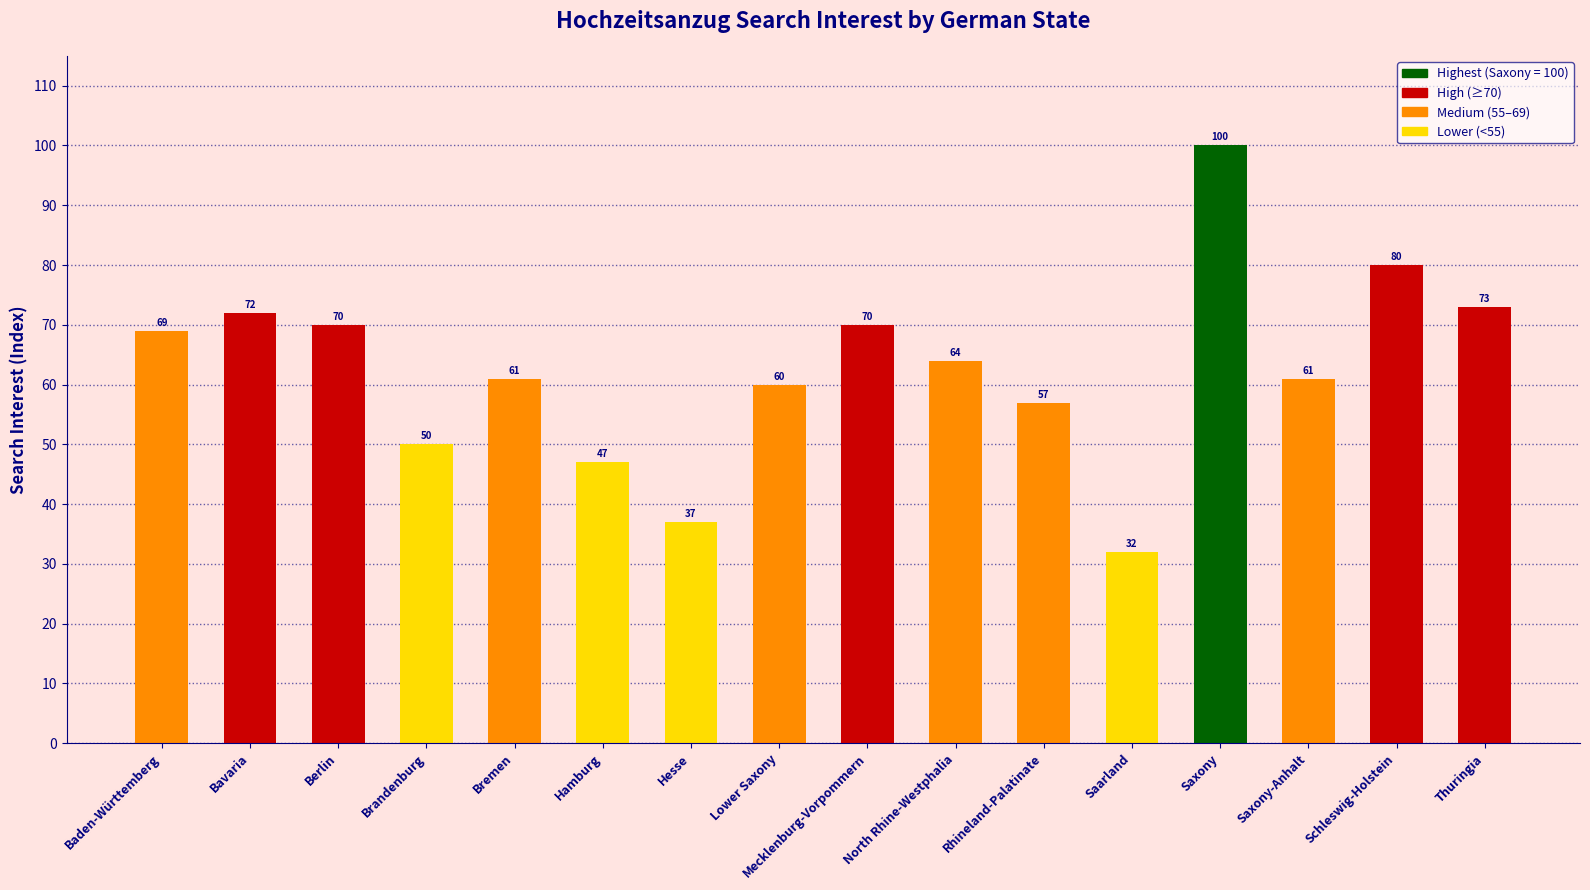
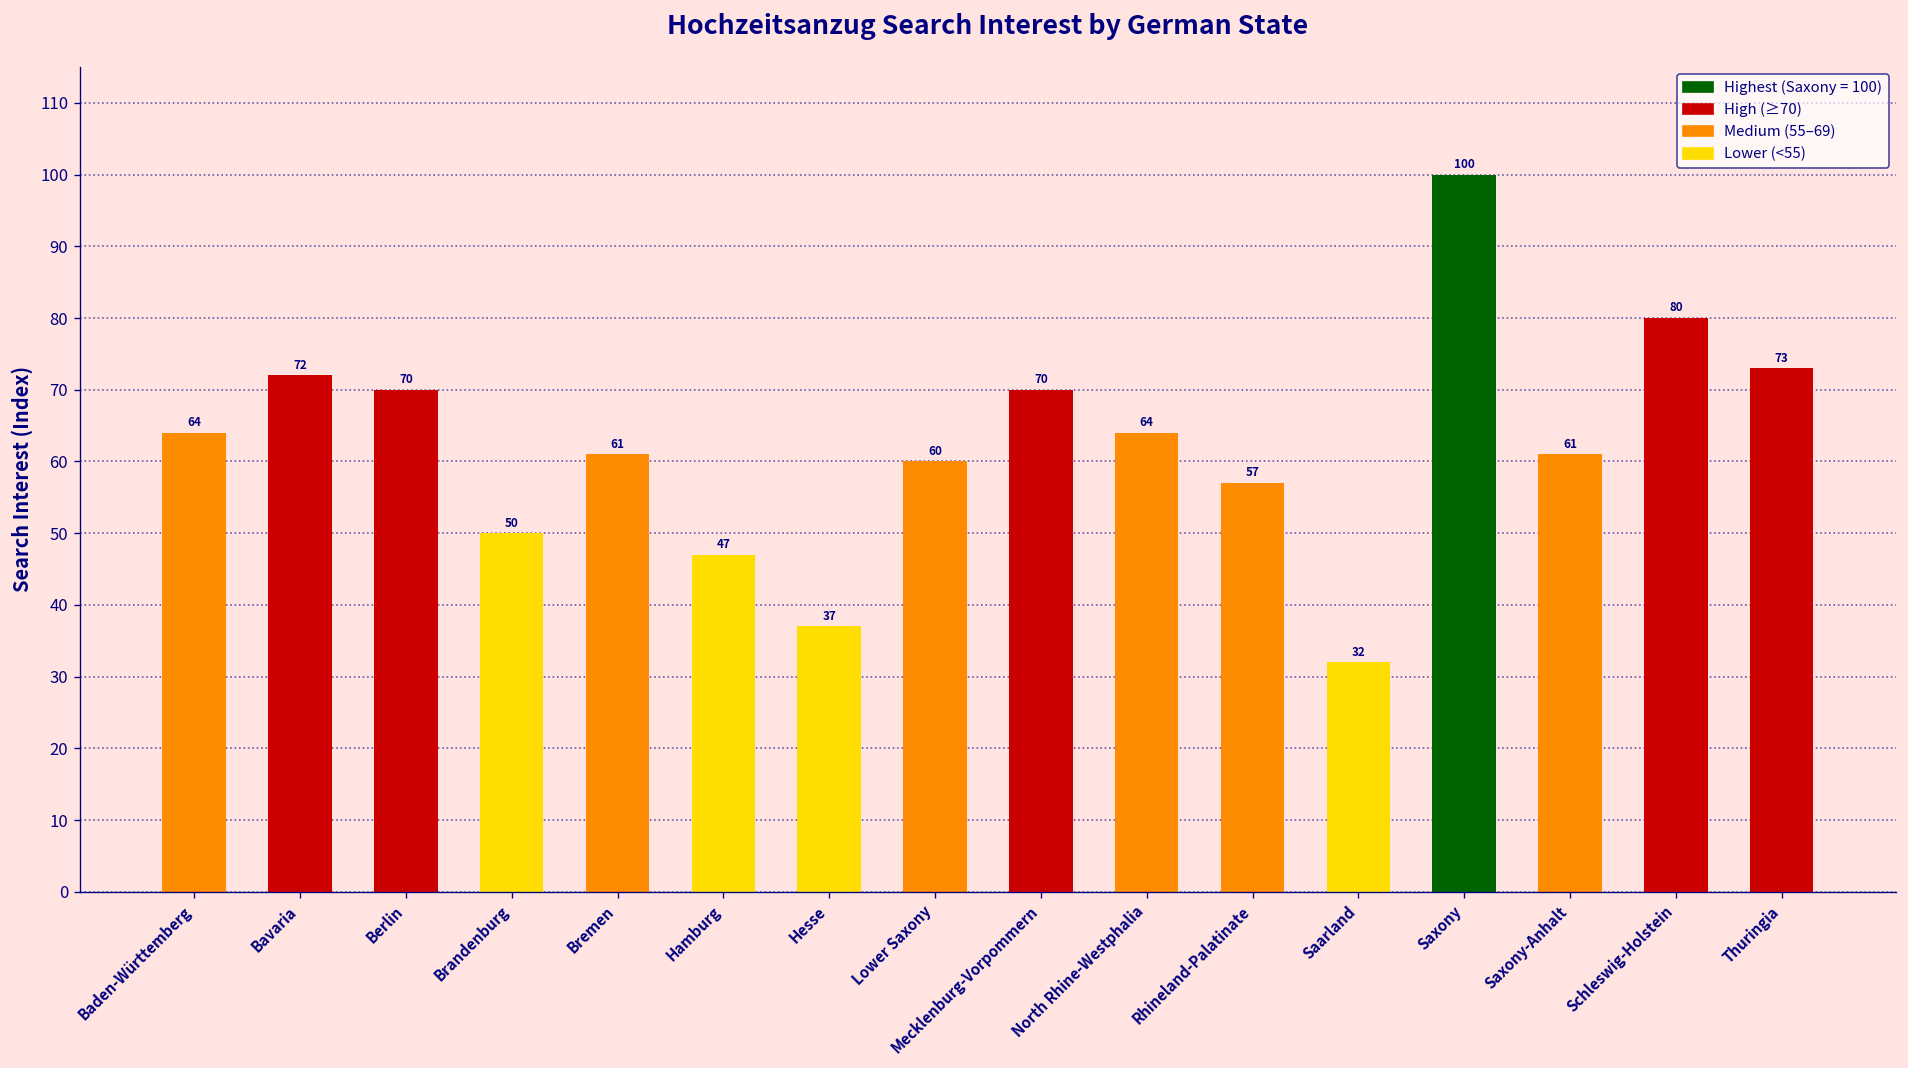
Baden-Württemberg: 69 -> 64
